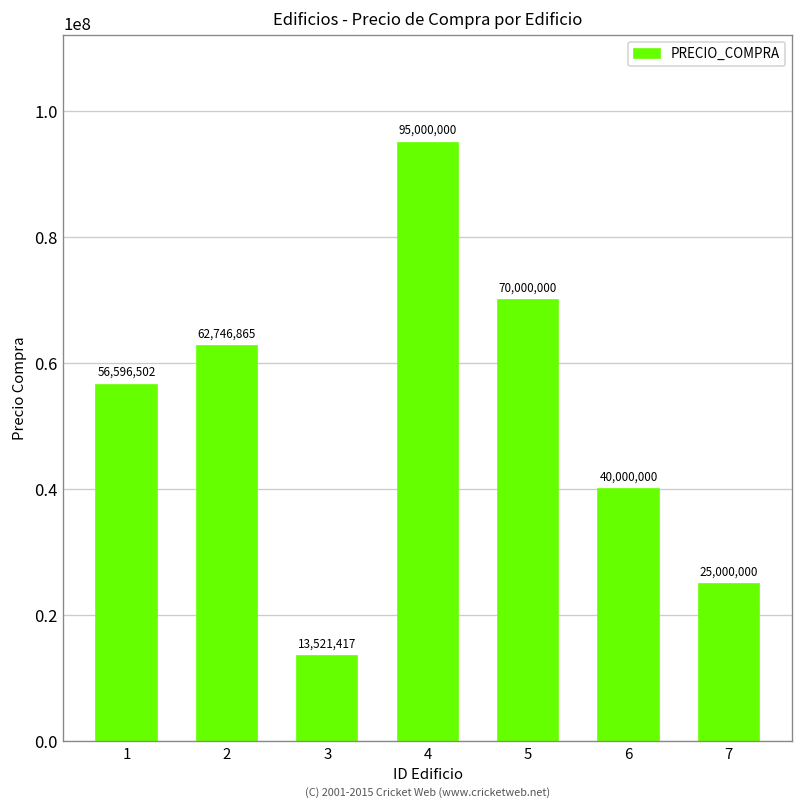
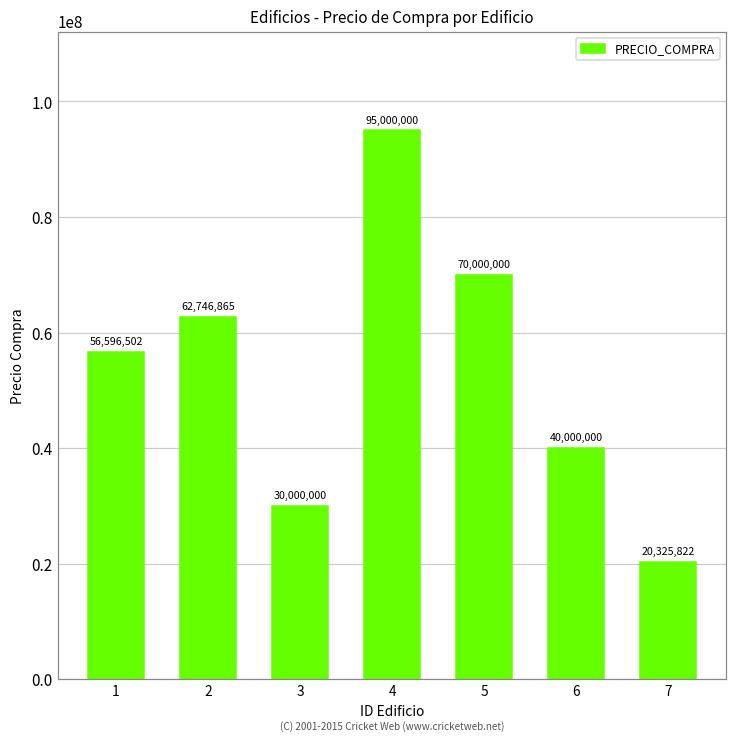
3: 13,521,417 -> 30,000,000
7: 25,000,000 -> 20,325,822
